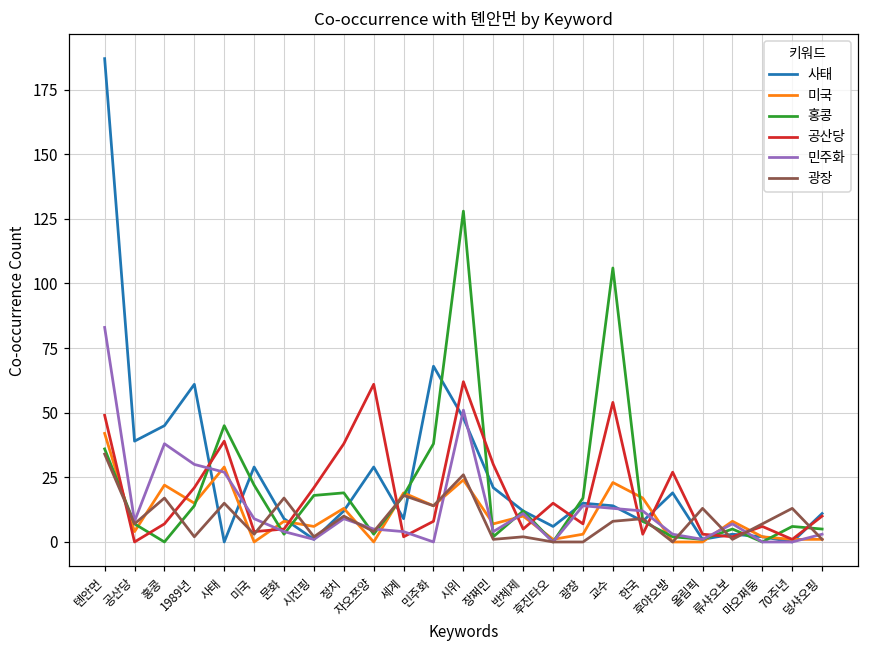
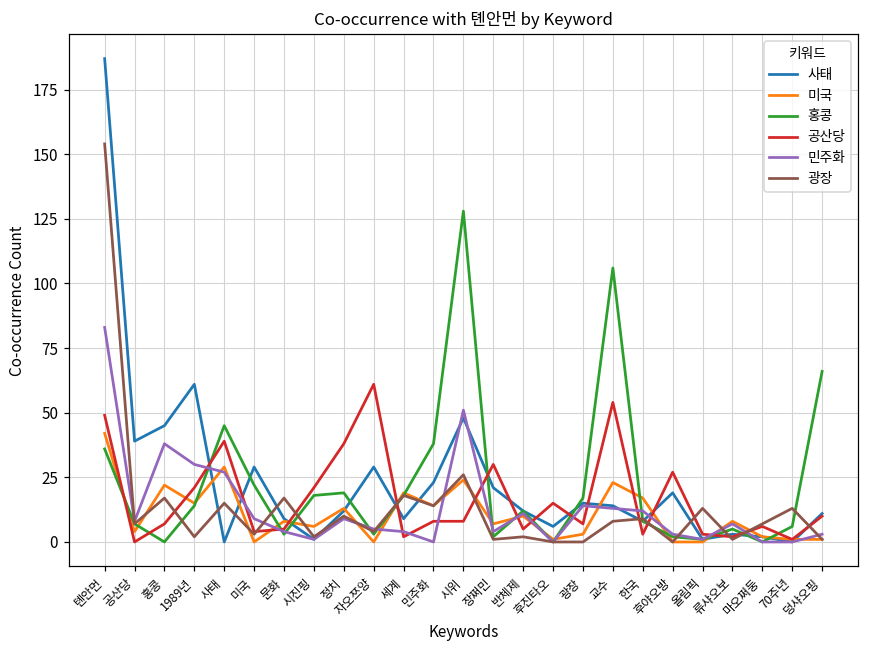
광장, 톈안먼: 34 -> 154
사태, 민주화: 68 -> 23
공산당, 시위: 62 -> 8
홍콩, 덩샤오핑: 5 -> 66
